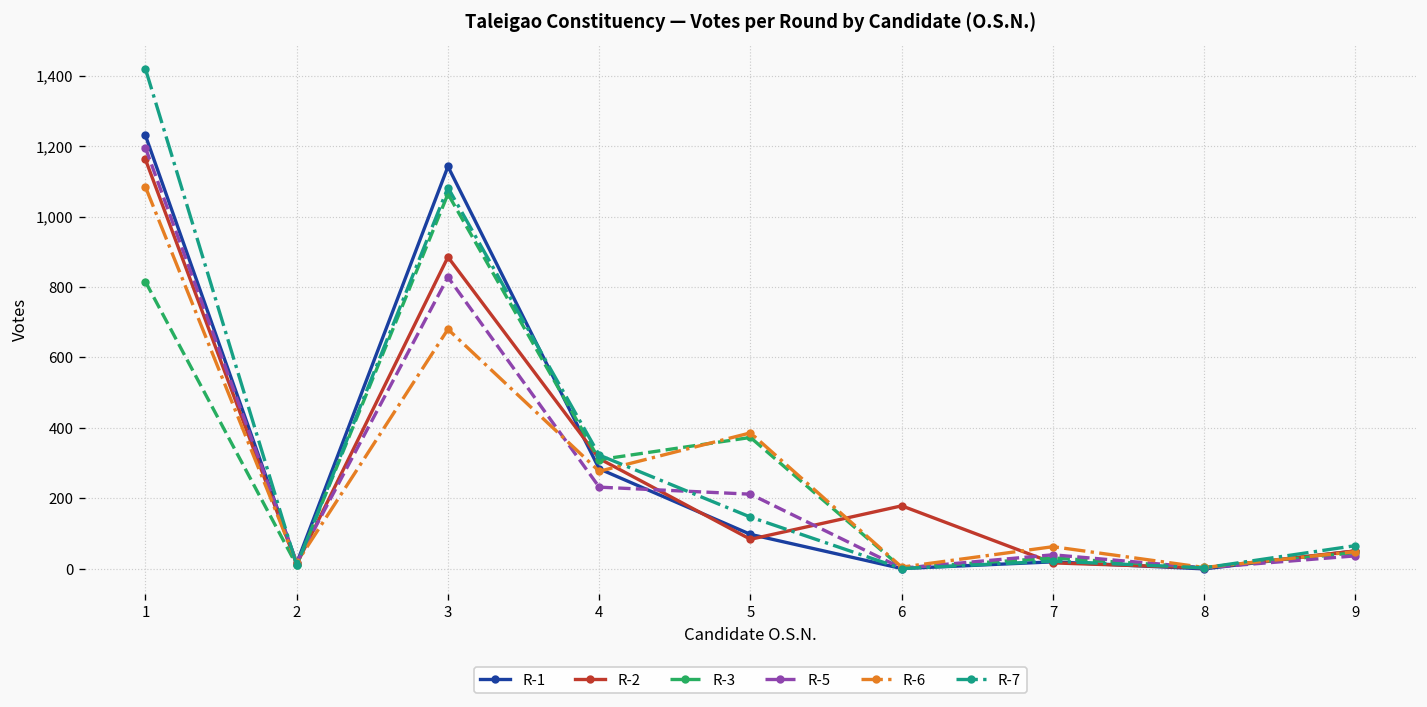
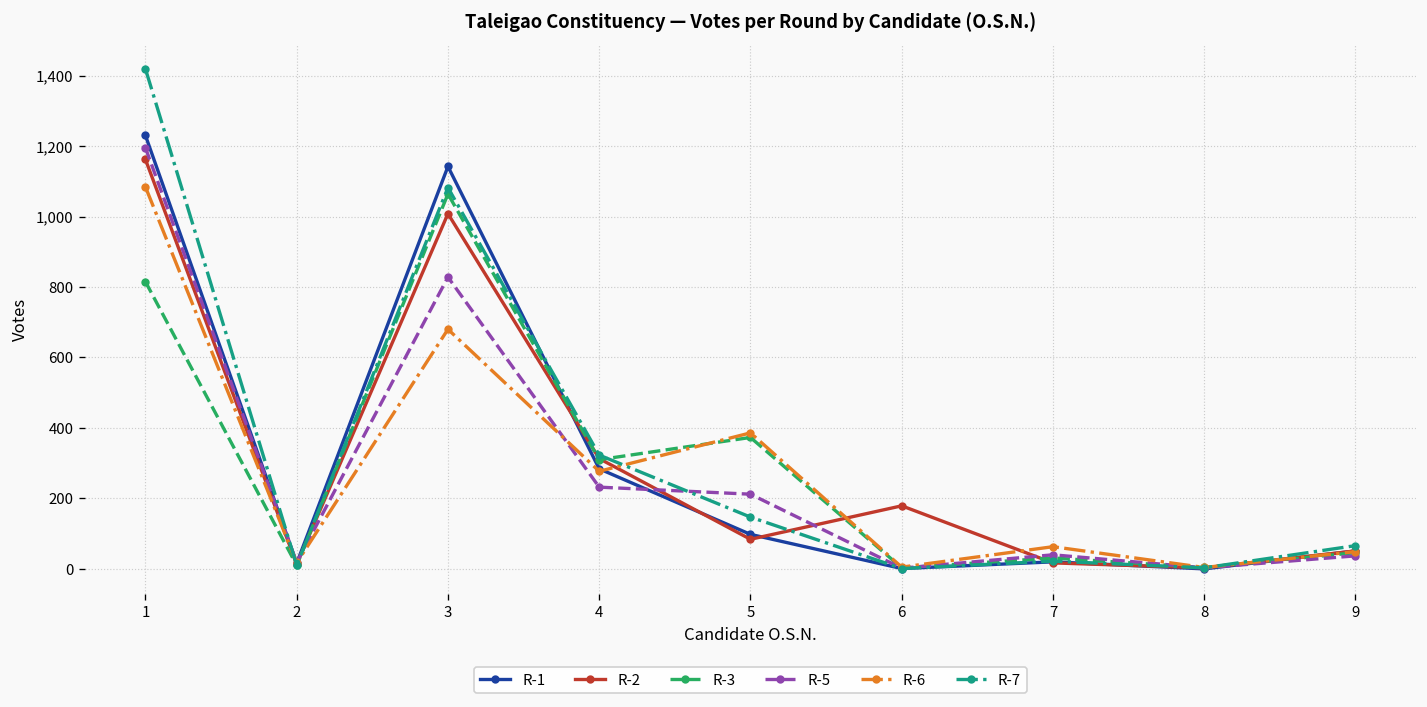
R-2, 3: 890 -> 1,010
